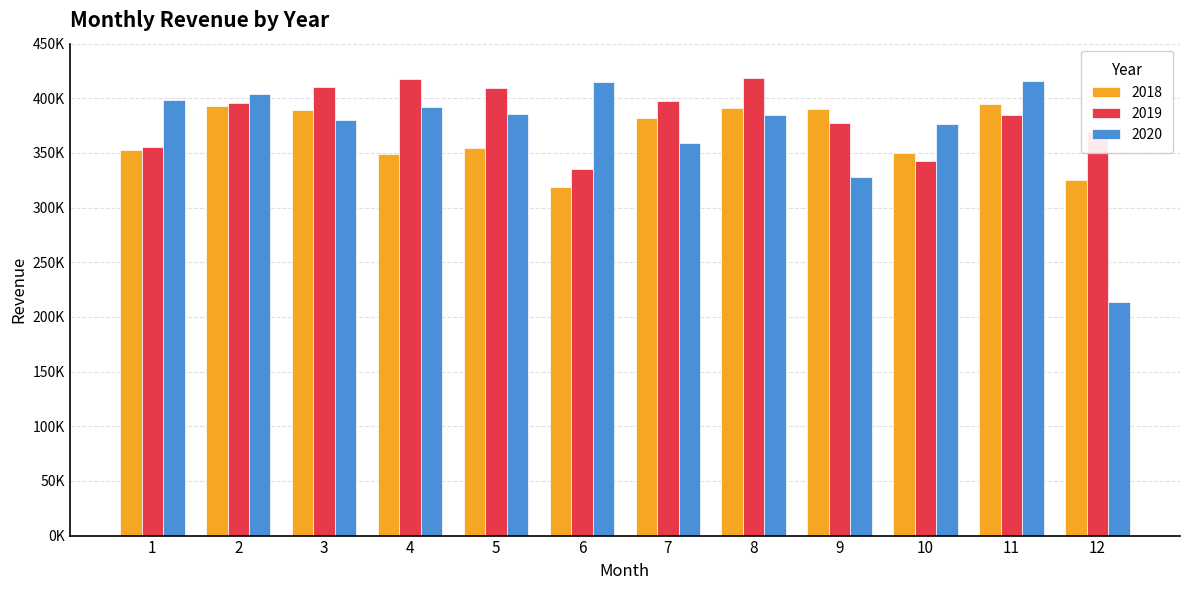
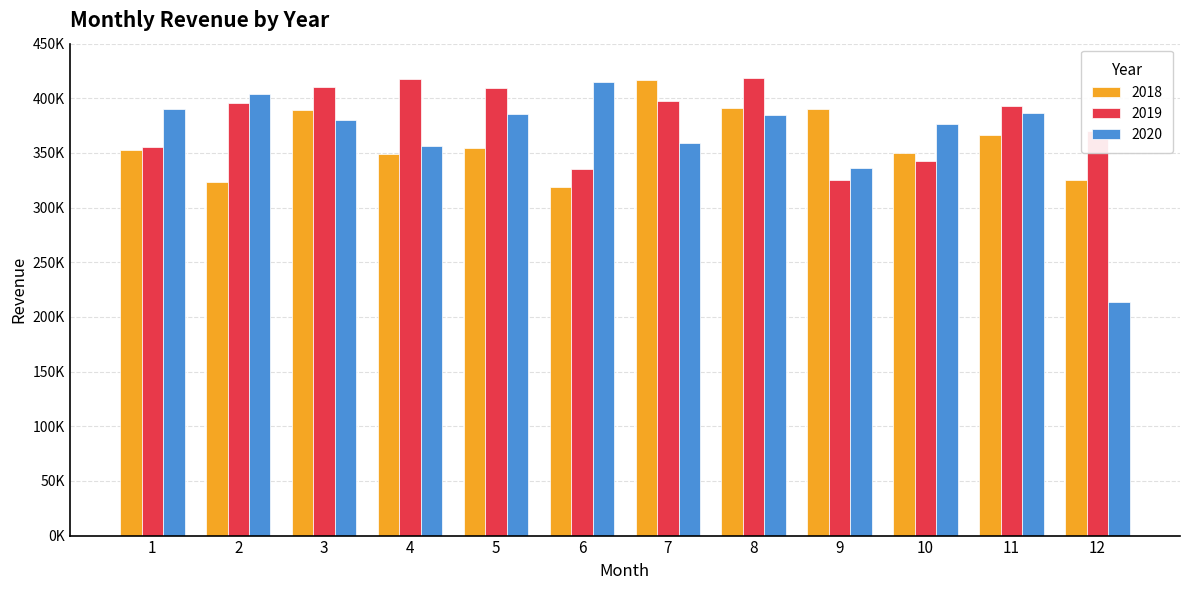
2020, 1: 399000 -> 390000
2018, 2: 393000 -> 323000
2020, 4: 392000 -> 356000
2018, 7: 382000 -> 417000
2019, 9: 378000 -> 326000
2020, 9: 328000 -> 337000
2018, 11: 395000 -> 366000
2019, 11: 385000 -> 393000
2020, 11: 416000 -> 387000
